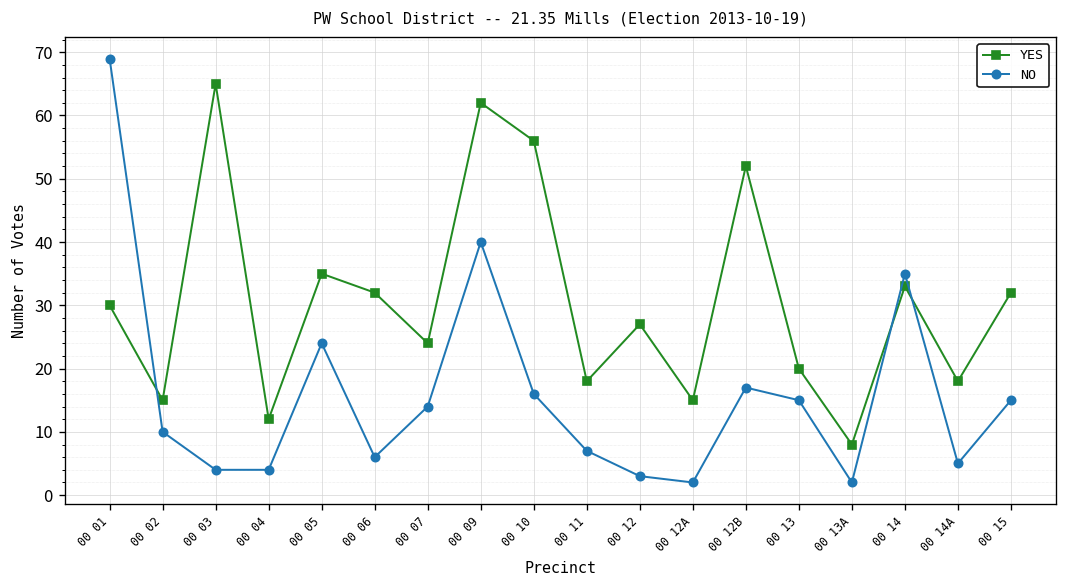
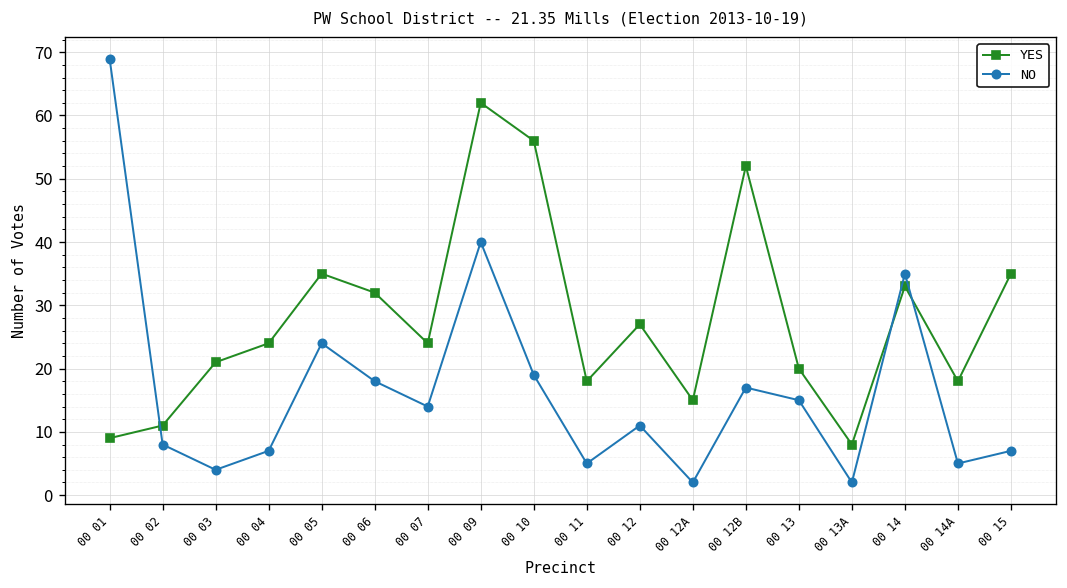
YES, 00 01: 30 -> 9
YES, 00 02: 15 -> 11
NO, 00 02: 10 -> 8
YES, 00 03: 65 -> 21
YES, 00 04: 12 -> 24
NO, 00 04: 4 -> 7
NO, 00 06: 6 -> 18
NO, 00 10: 16 -> 19
NO, 00 11: 7 -> 5
NO, 00 12: 3 -> 11
YES, 00 15: 32 -> 35
NO, 00 15: 15 -> 7
